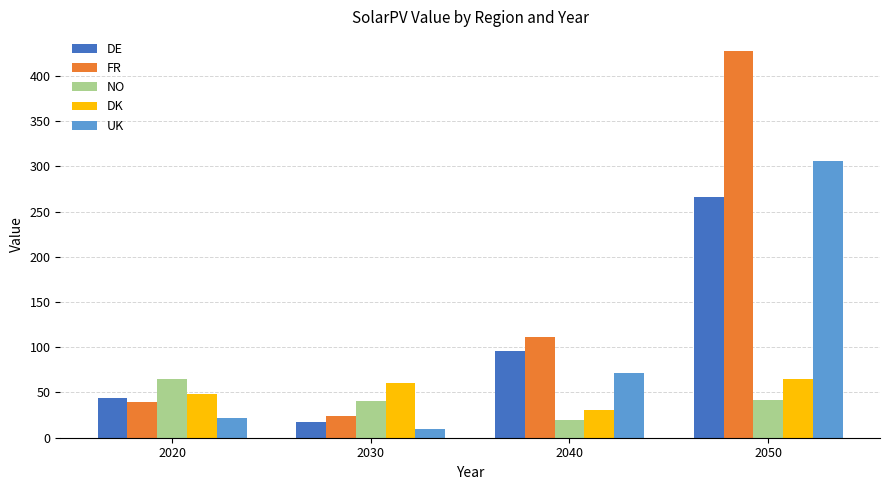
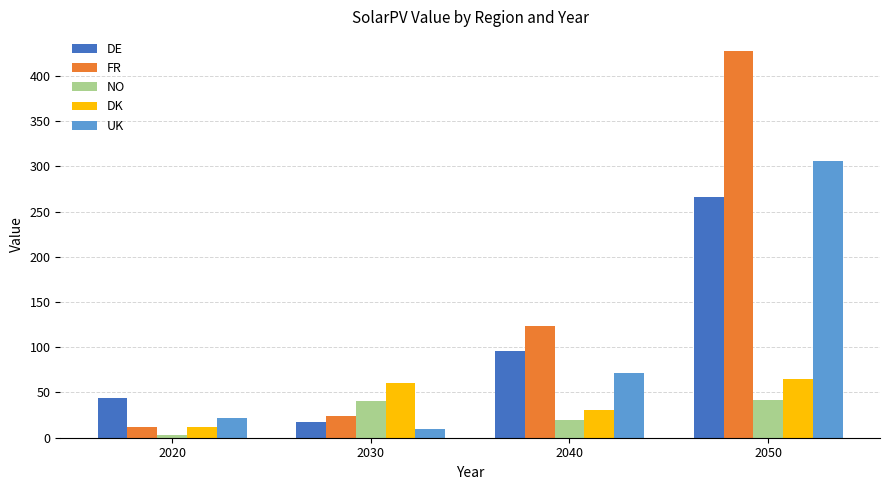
FR, 2020: 40 -> 10
NO, 2020: 70 -> 0
DK, 2020: 50 -> 10
FR, 2040: 110 -> 120
